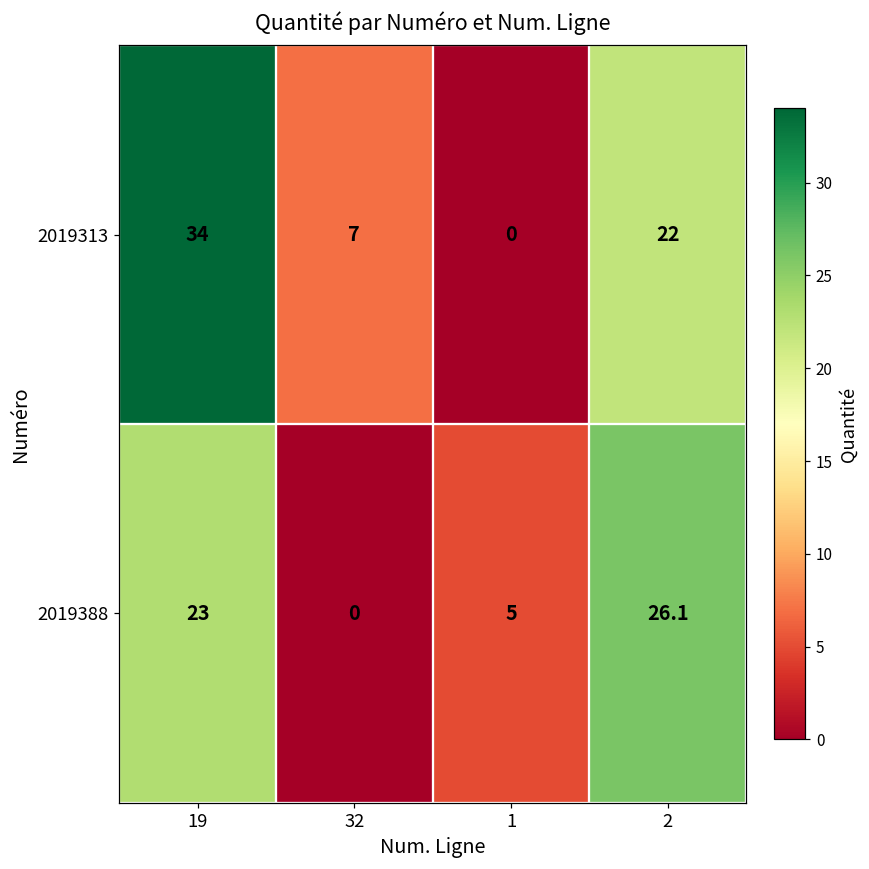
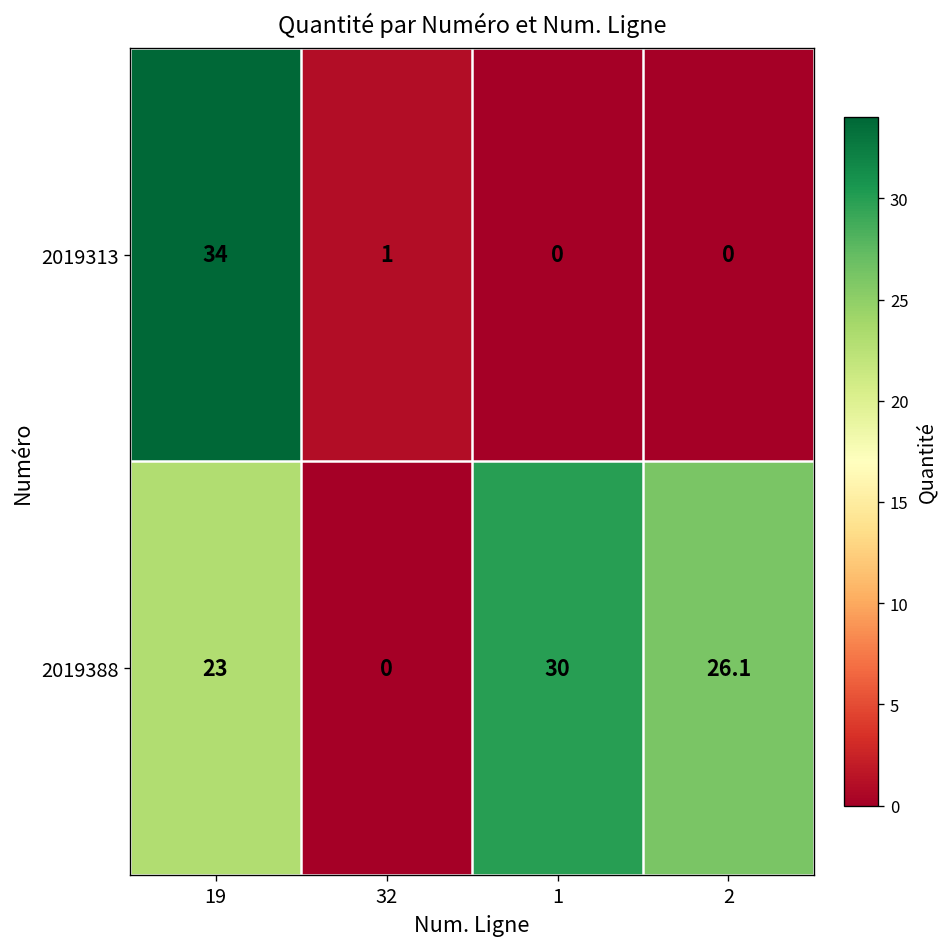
2019313, 32: 7 -> 1
2019313, 2: 22 -> 0
2019388, 1: 5 -> 30
